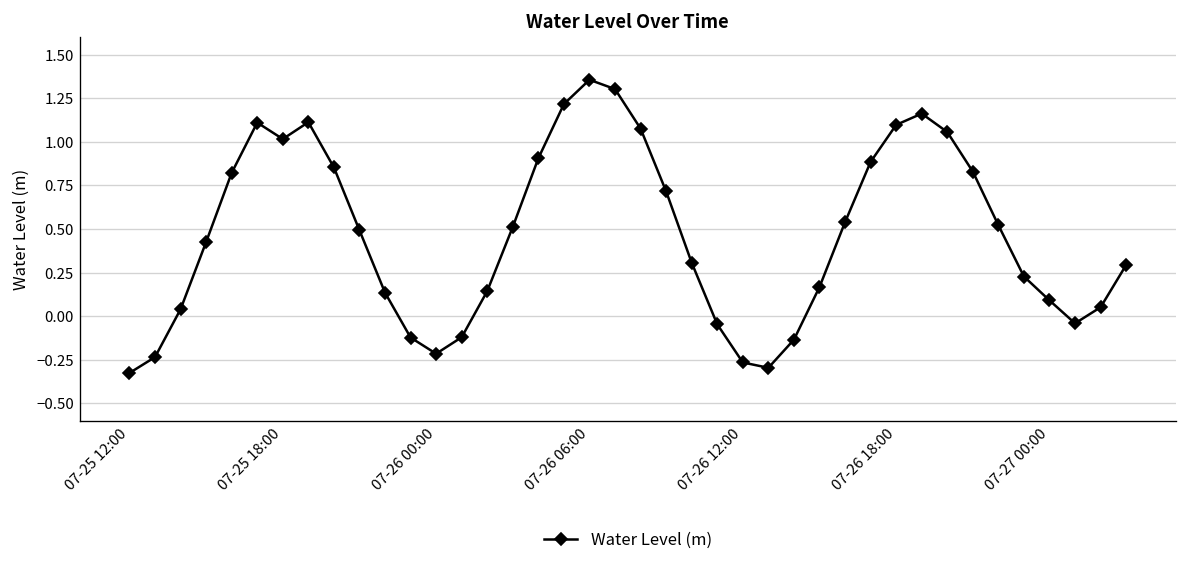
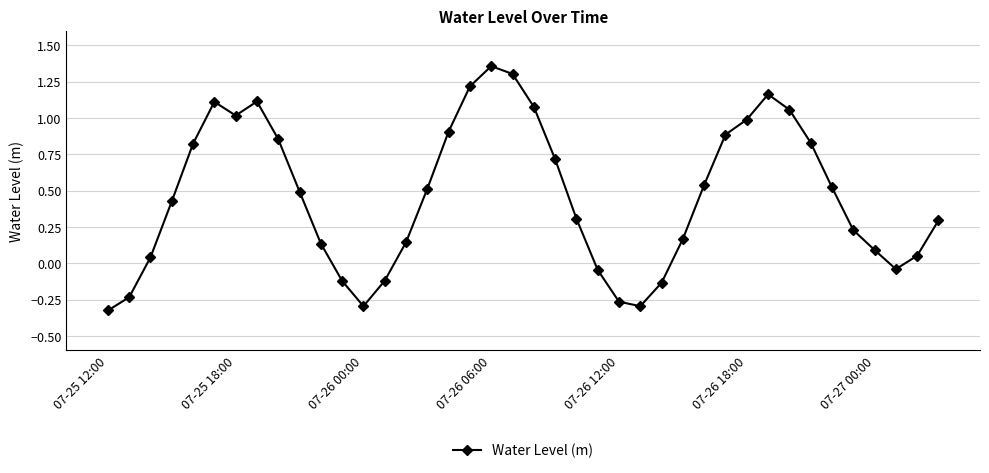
07-26 00:00: -0.21 -> -0.30
07-26 18:00: 1.10 -> 0.99
